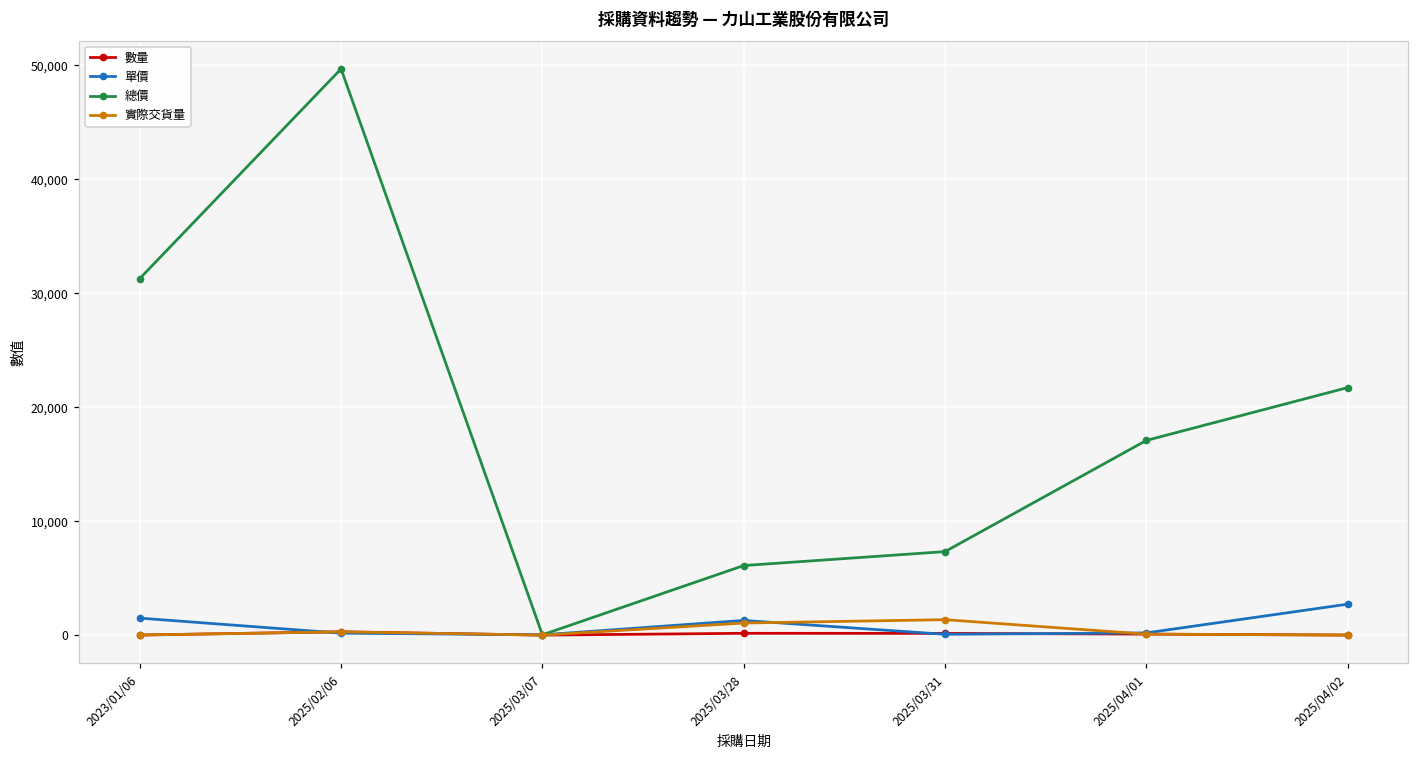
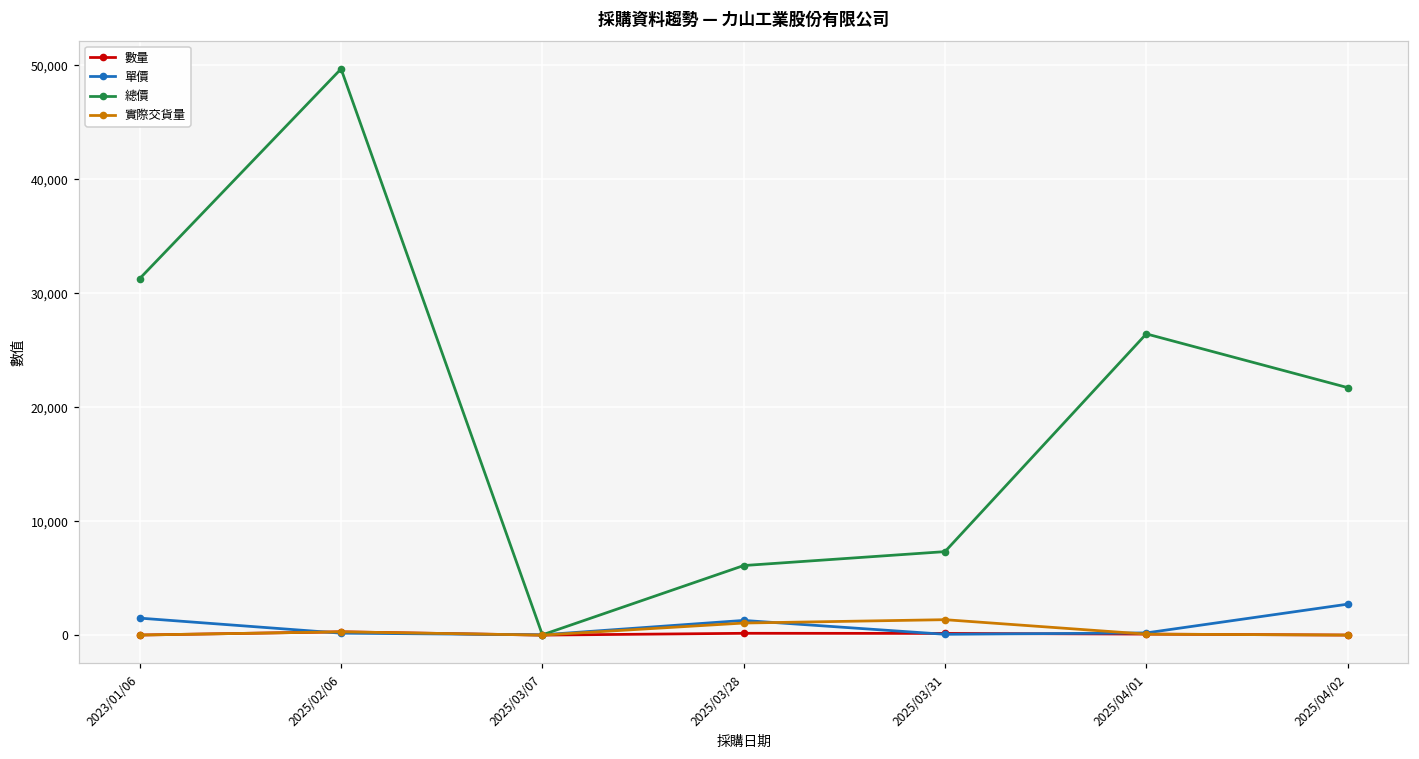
總價, 2025/04/01: 17,100 -> 26,400
